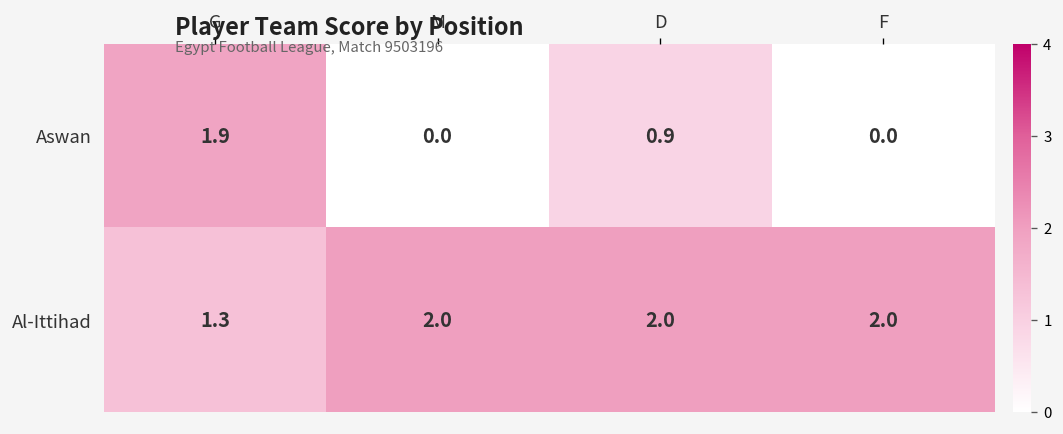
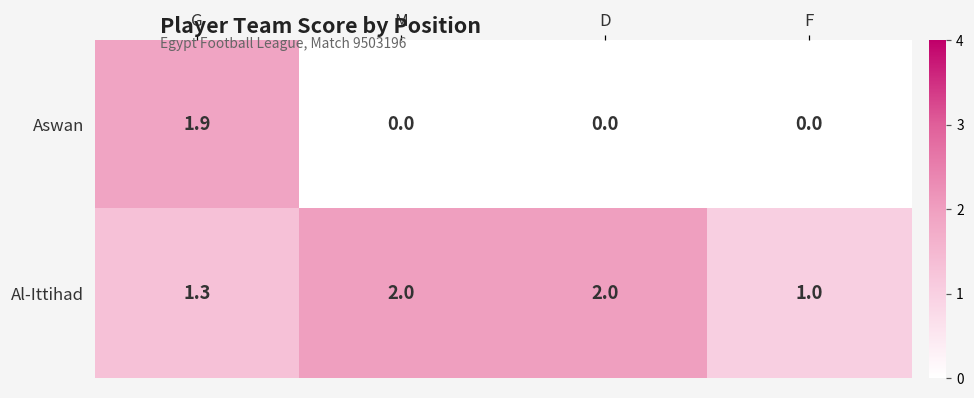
Aswan, D: 0.9 -> 0.0
Al-Ittihad, F: 2.0 -> 1.0
